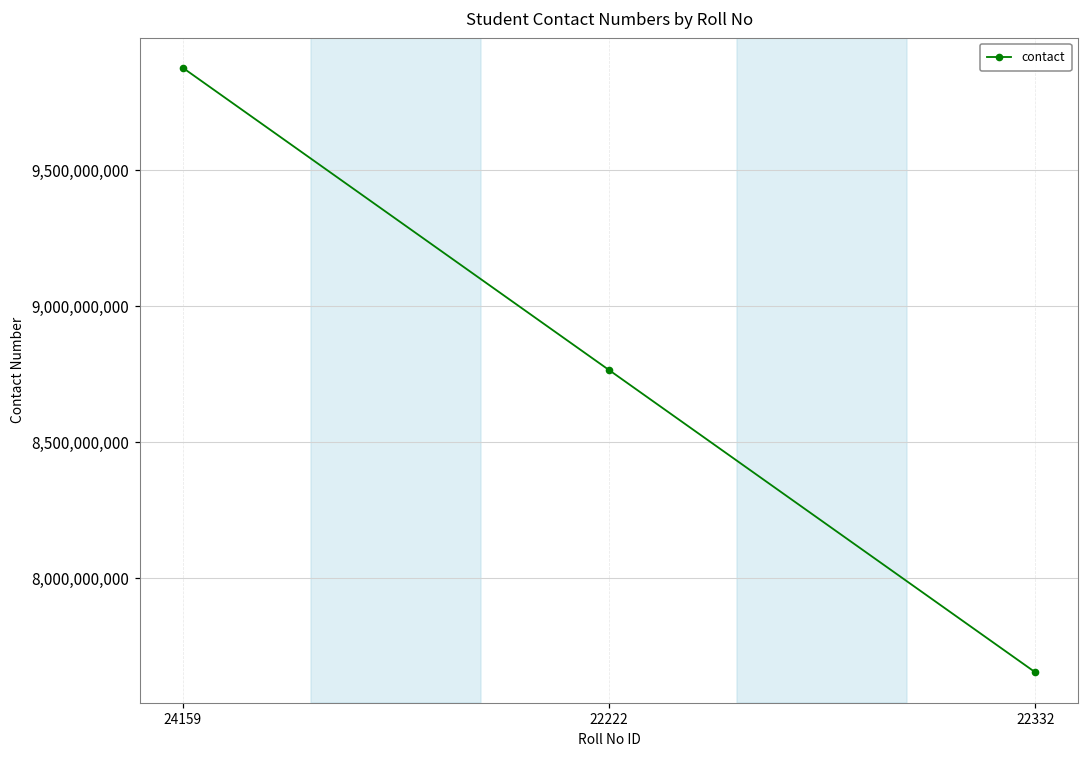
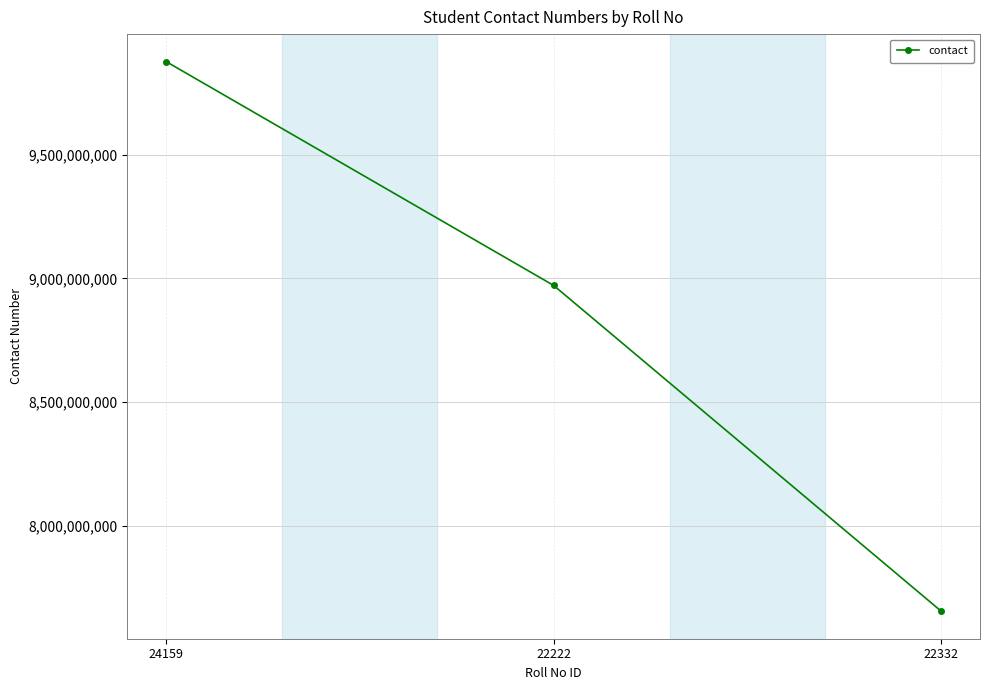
22222: 8,770,000,000 -> 8,970,000,000
